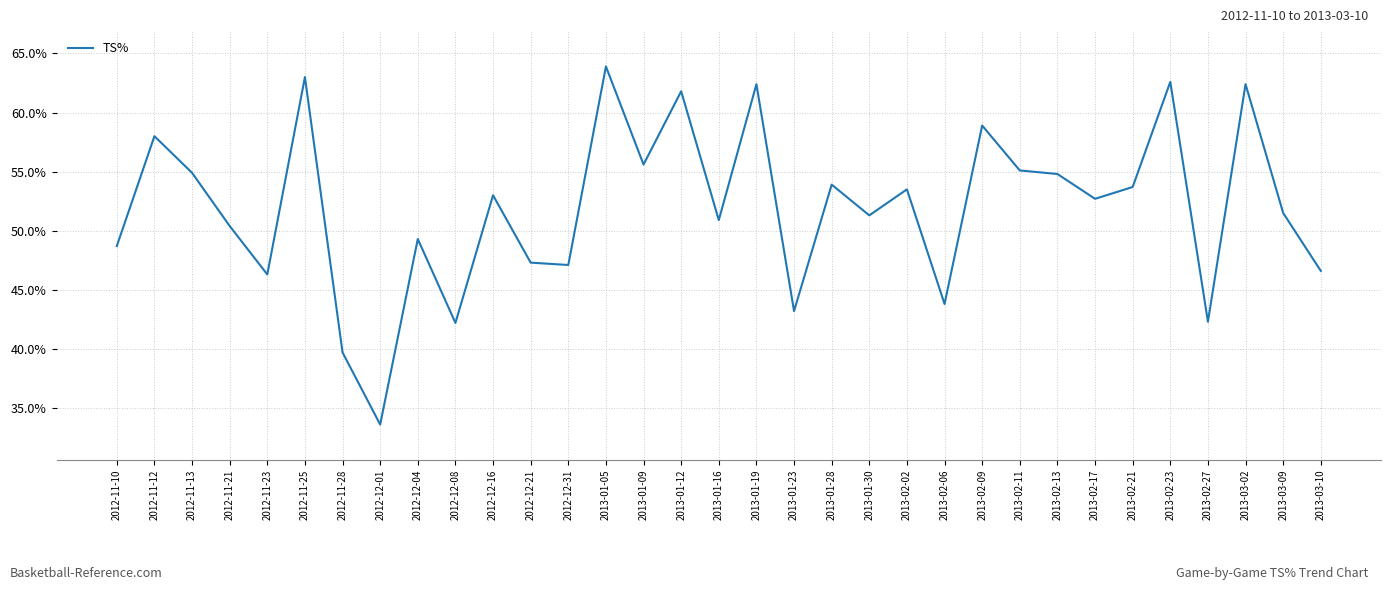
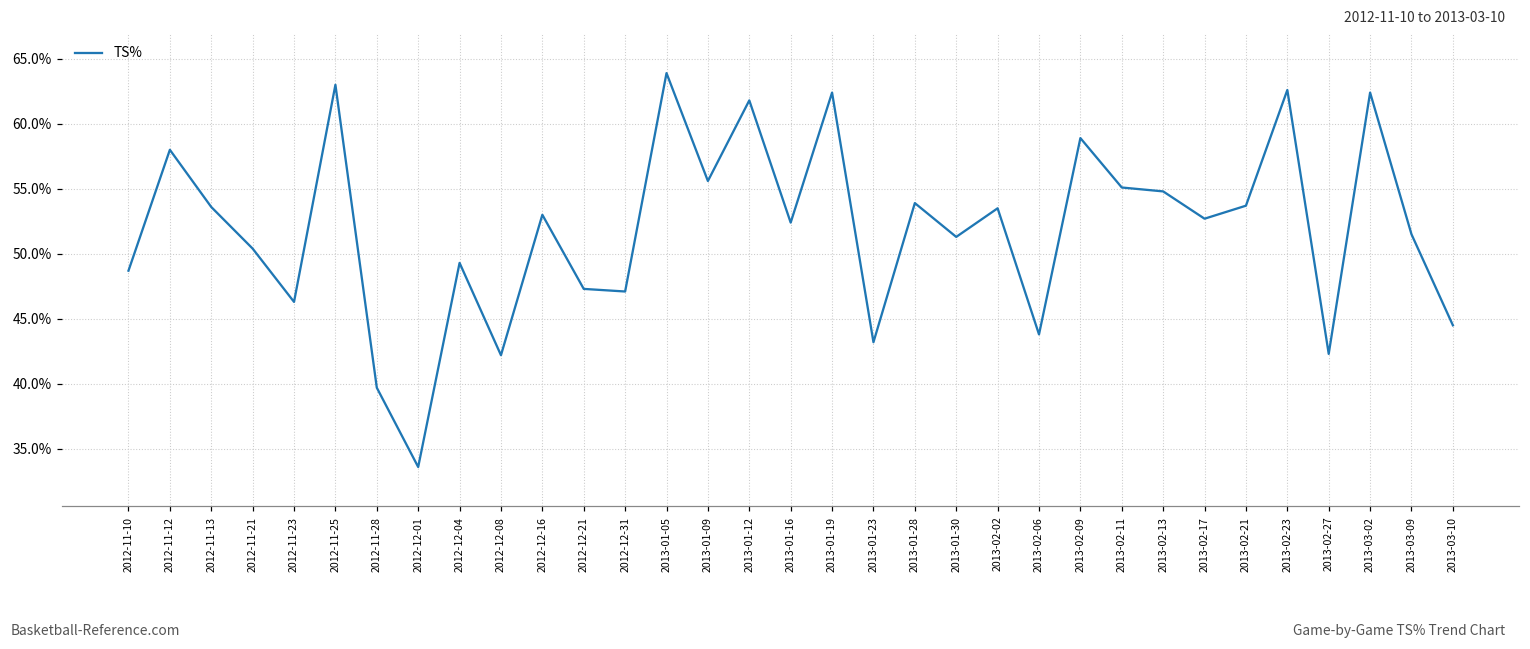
2012-11-13: 54.9% -> 53.6%
2013-01-16: 50.9% -> 52.4%
2013-03-10: 46.6% -> 44.5%
